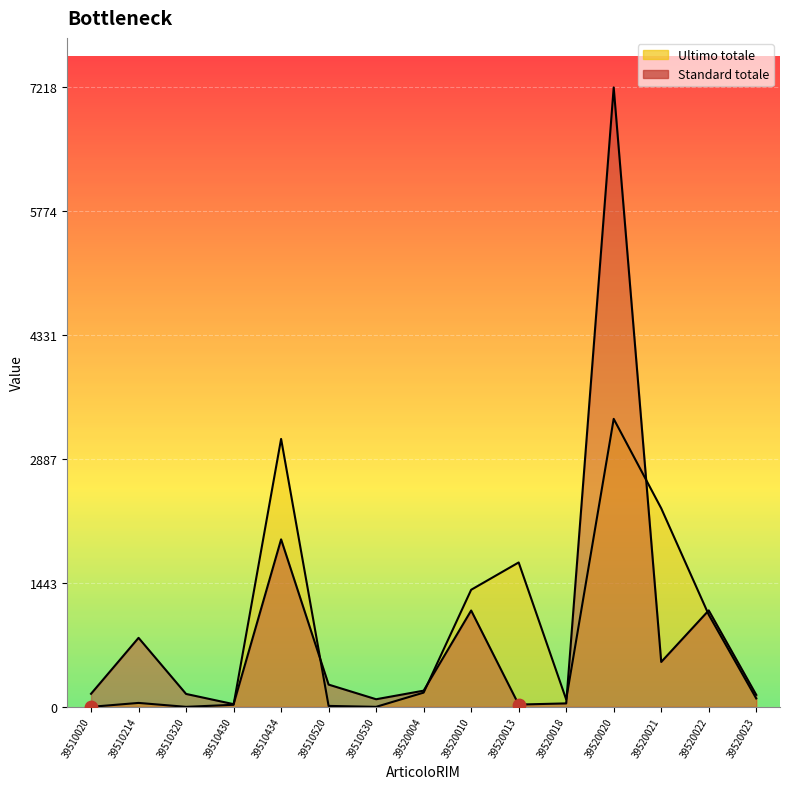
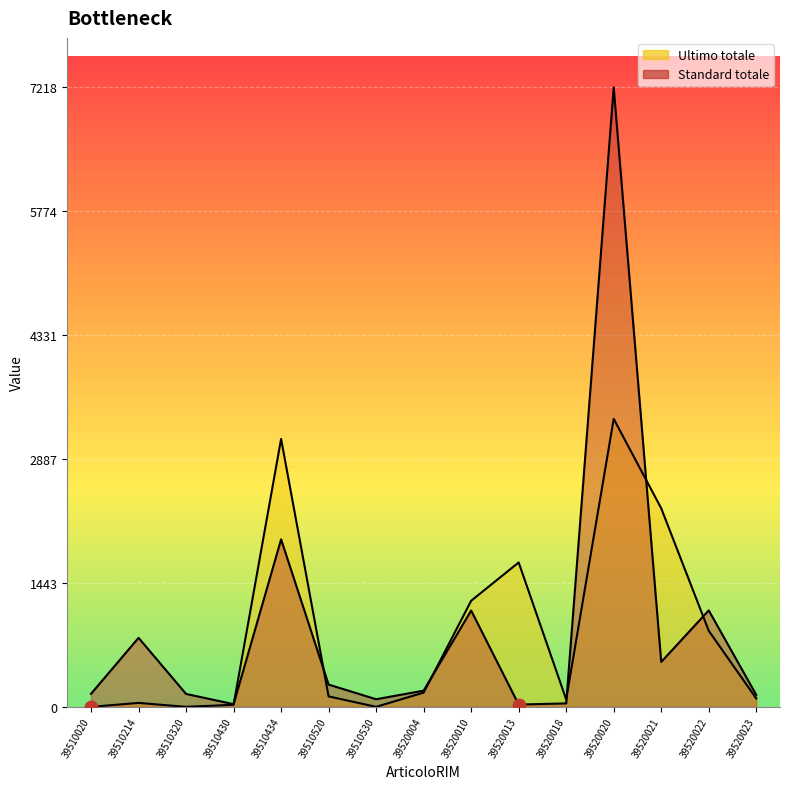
Ultimo totale, 39510520: 0 -> 100
Ultimo totale, 39520010: 1400 -> 1200
Ultimo totale, 39520022: 1100 -> 900
